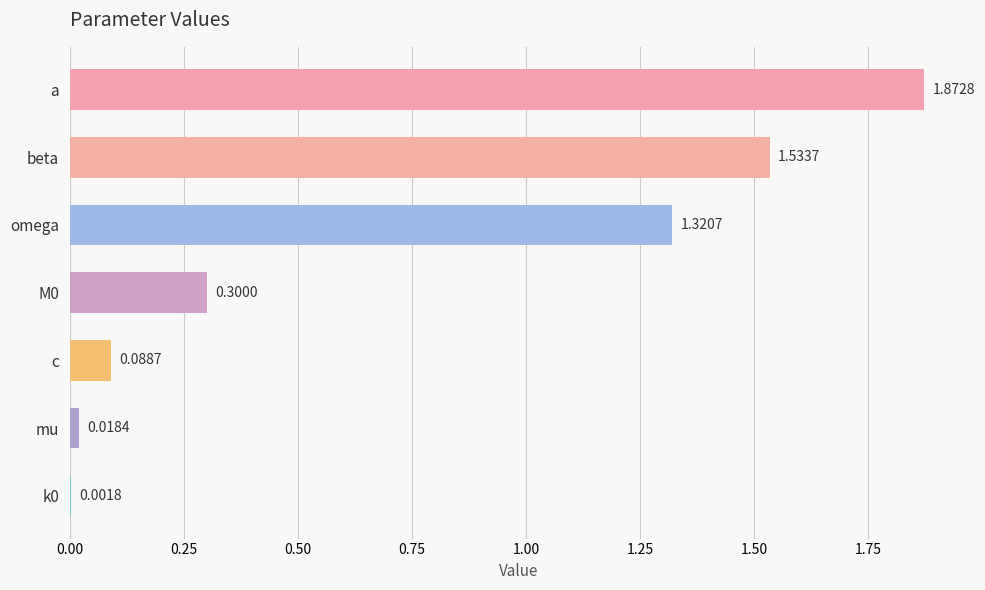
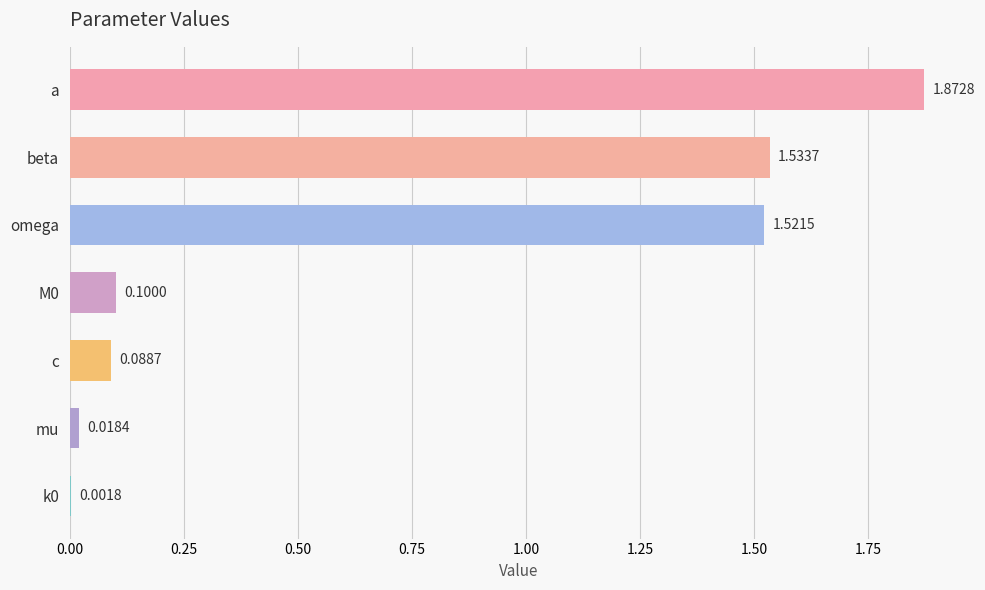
omega: 1.3207 -> 1.5215
M0: 0.3000 -> 0.1000
